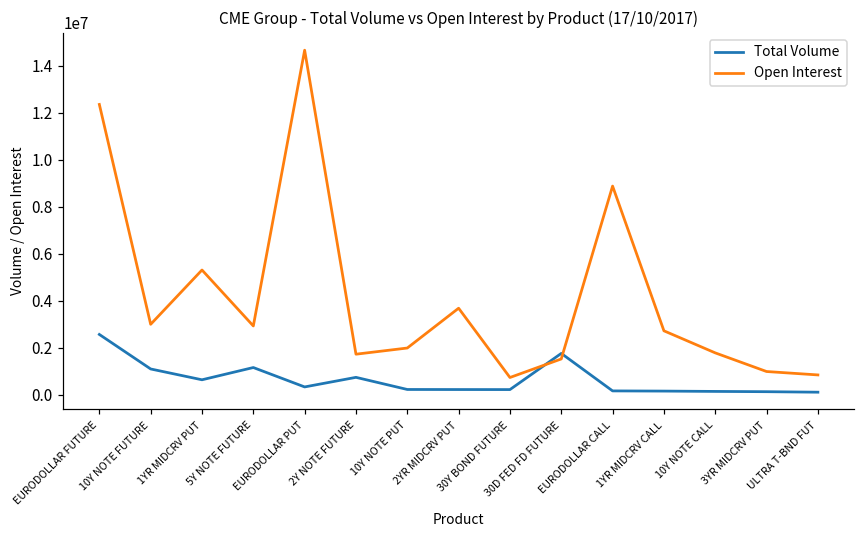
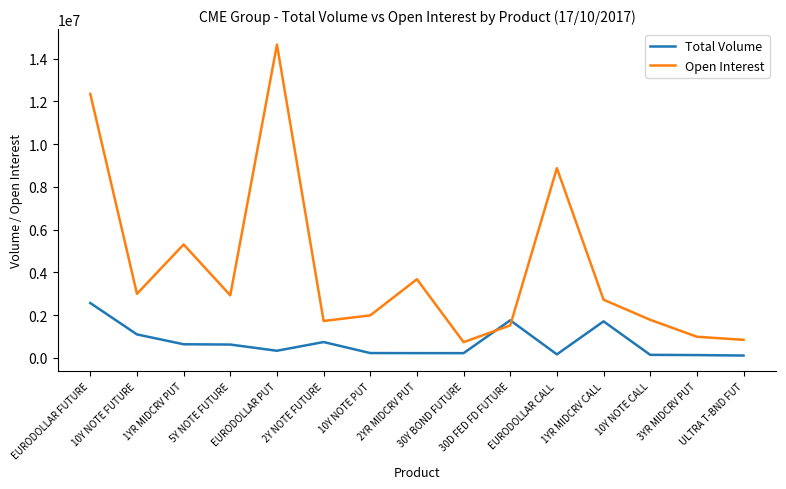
Total Volume, 5Y NOTE FUTURE: 1200000 -> 600000
Total Volume, 1YR MIDCRV CALL: 200000 -> 1700000
